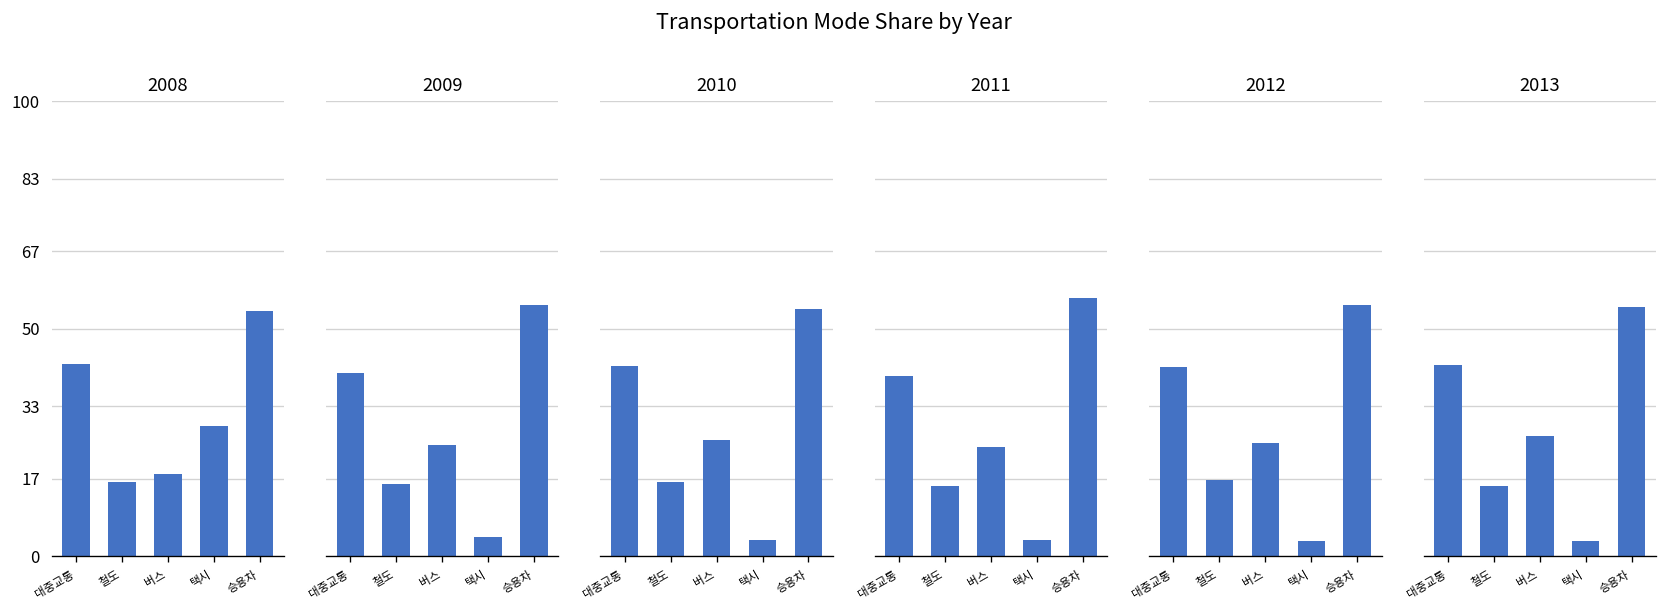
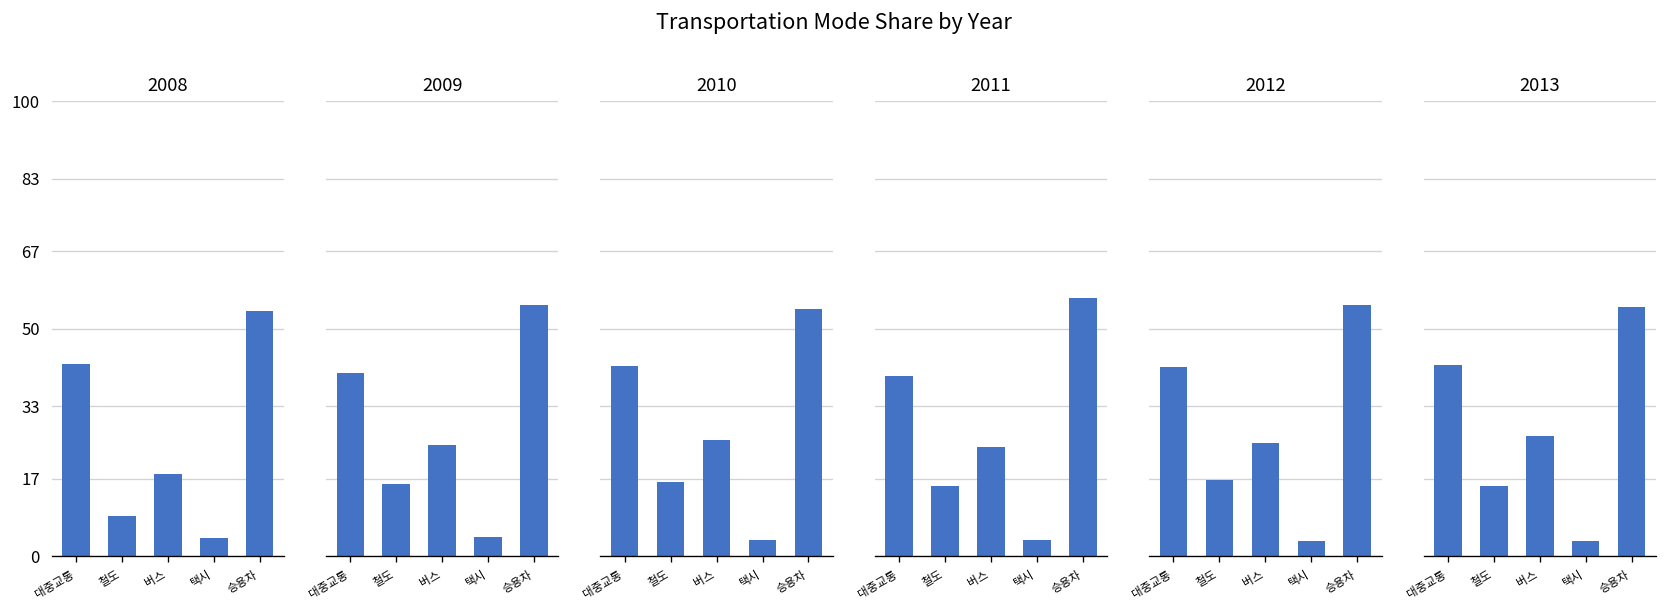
2008, 철도: 16 -> 9
2008, 택시: 29 -> 4
